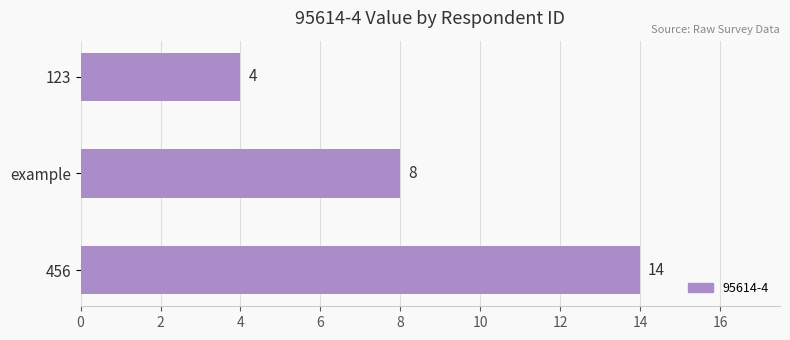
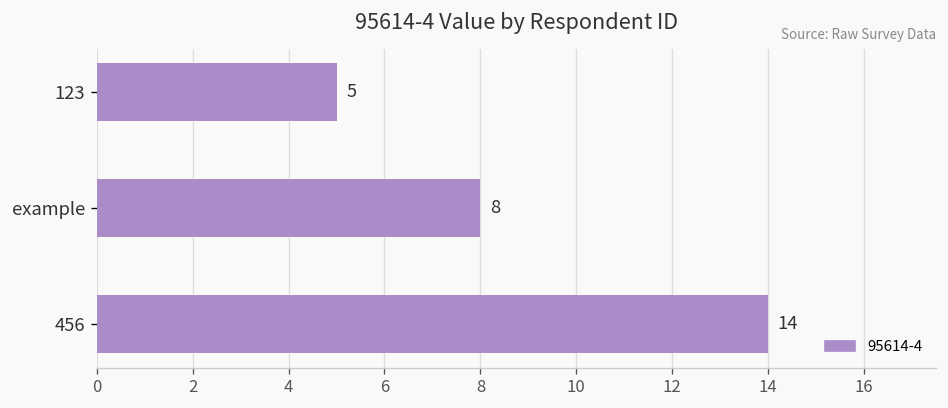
123: 4 -> 5
